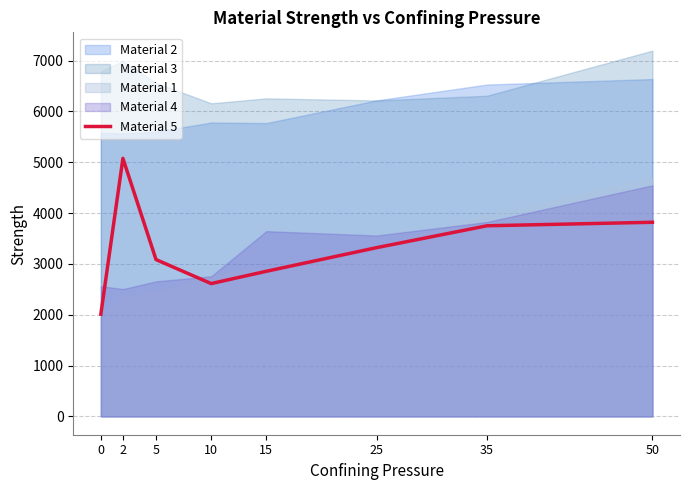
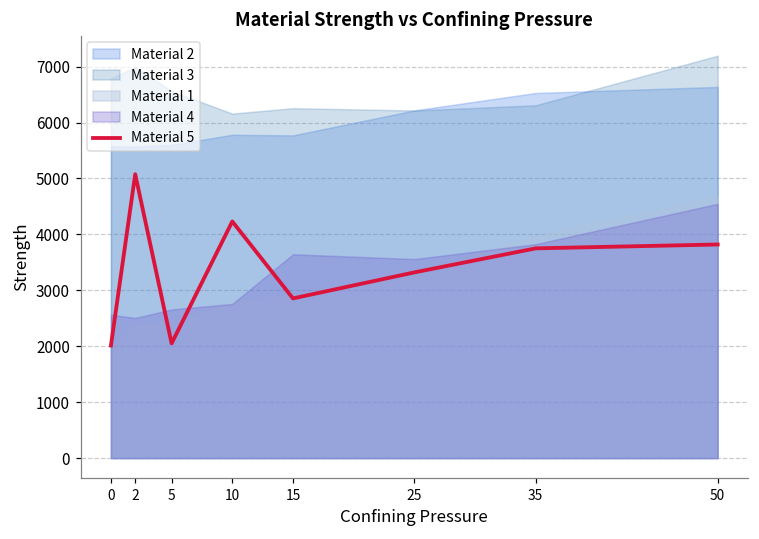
Material 5, 5: 3100 -> 2100
Material 5, 10: 2600 -> 4200
